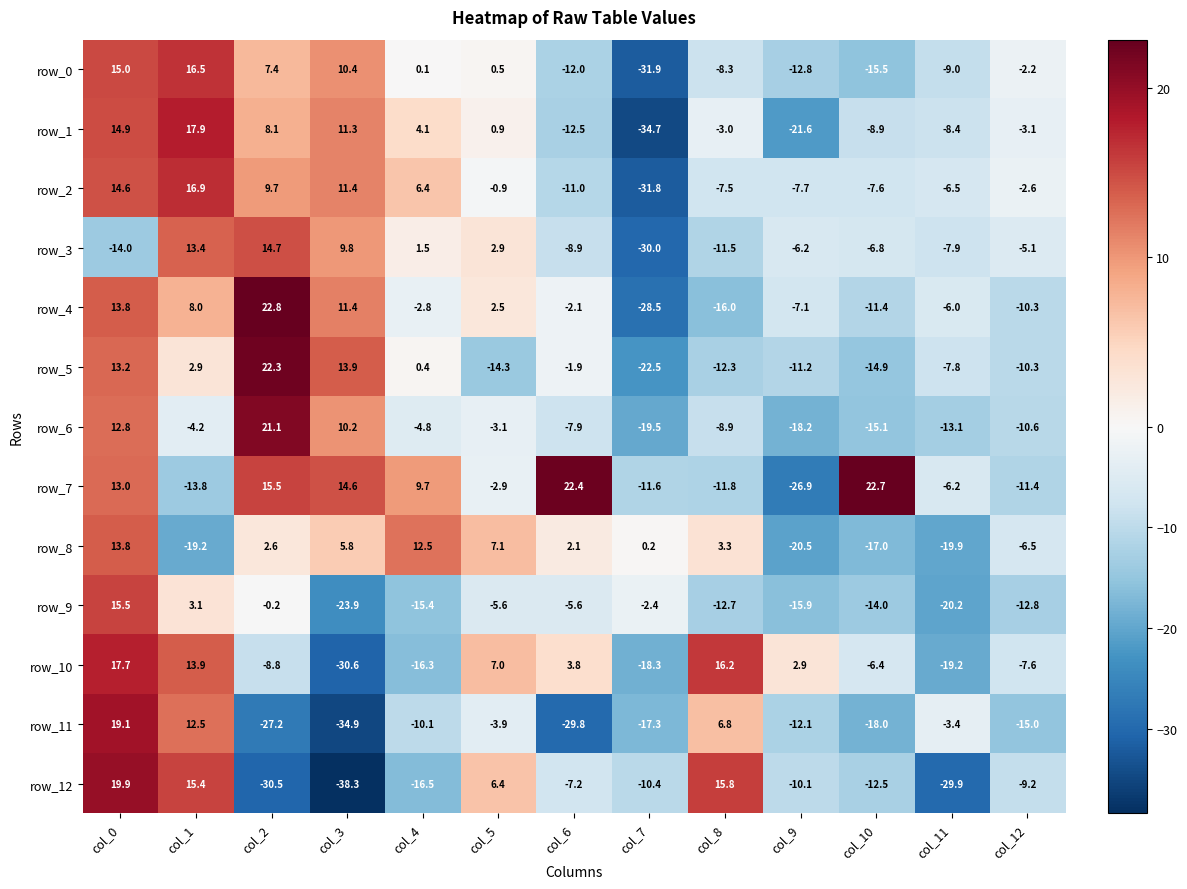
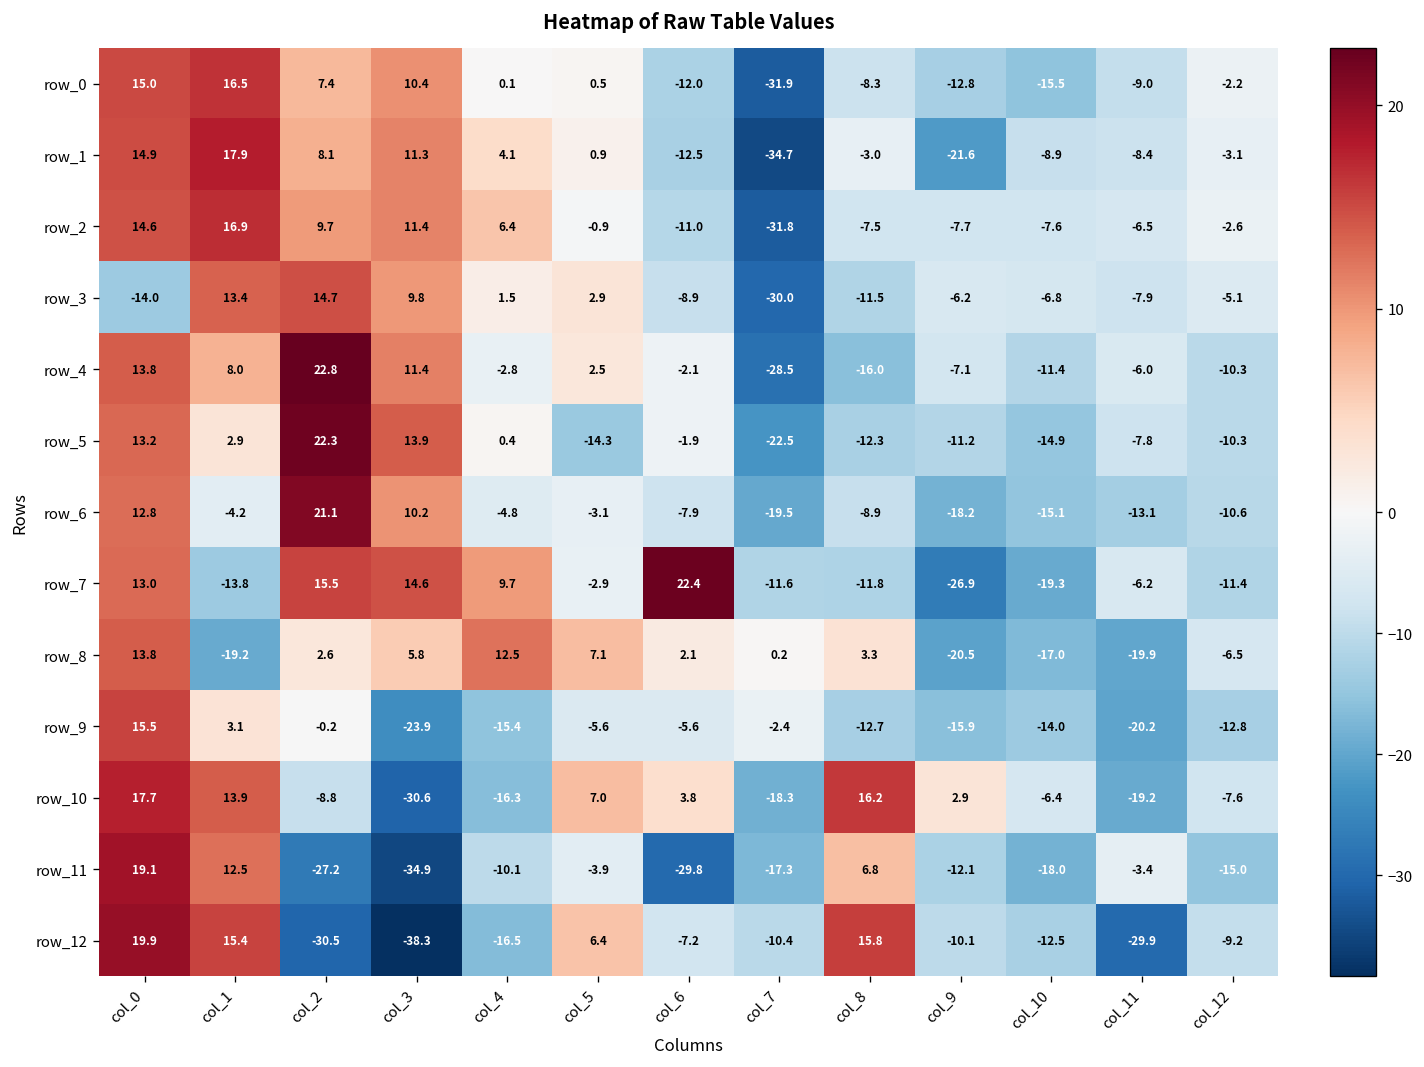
row_7, col_10: 22.7 -> -19.3
